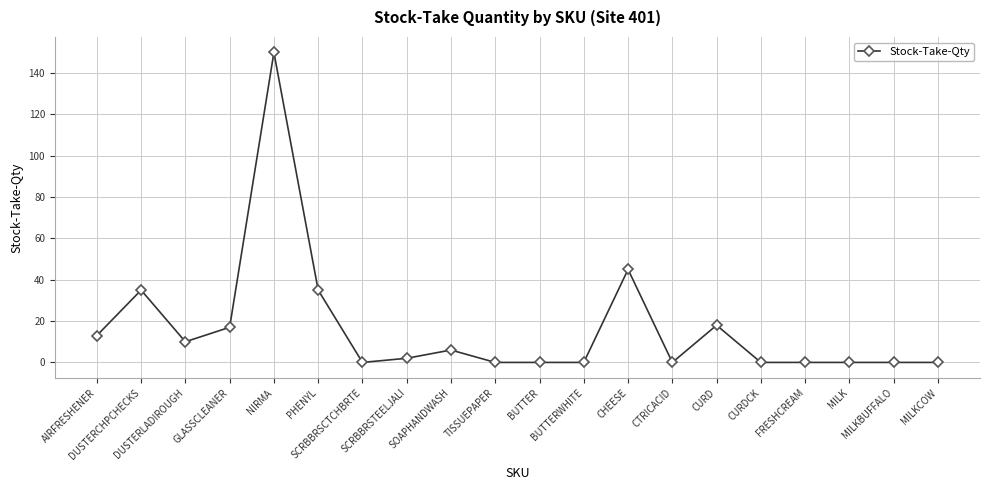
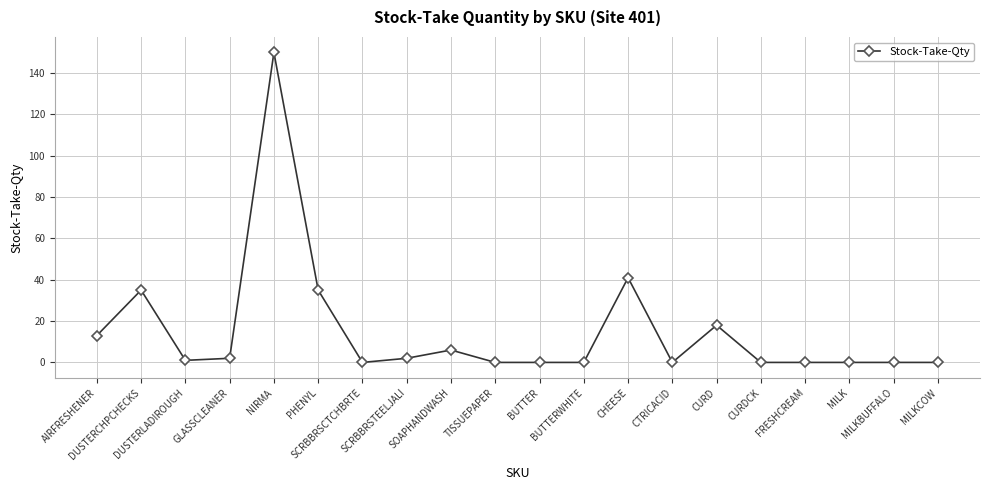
DUSTERLADIROUGH: 10 -> 1
GLASSCLEANER: 17 -> 2
CHEESE: 45 -> 41
